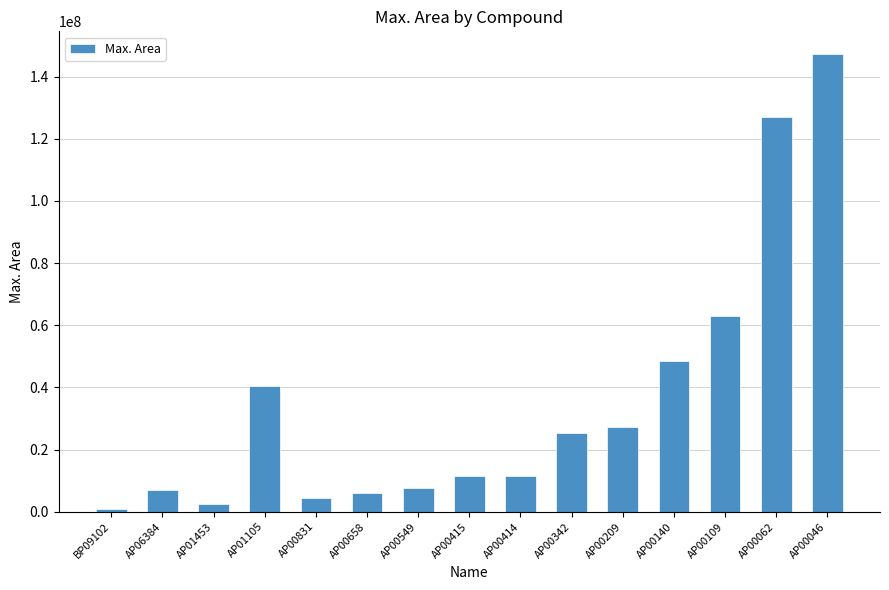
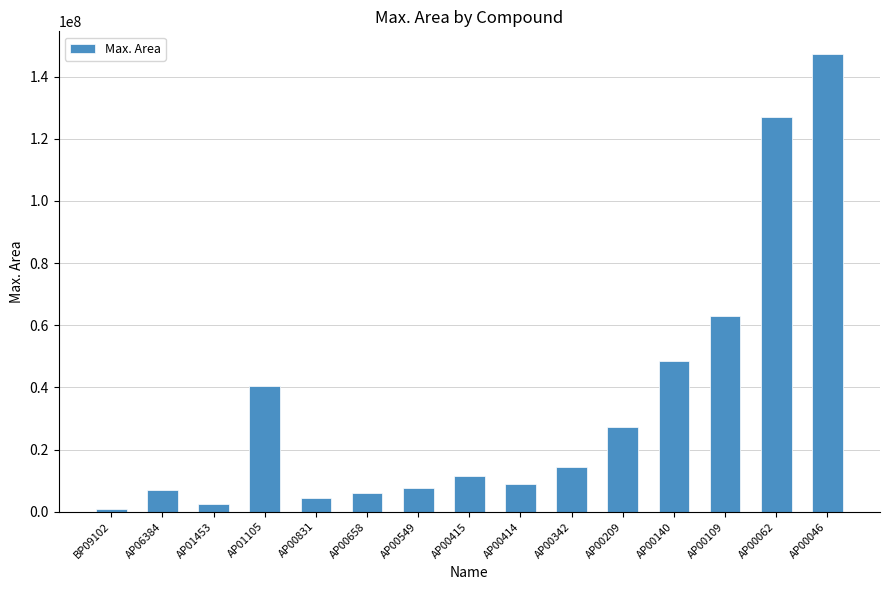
AP00414: 12000000 -> 9000000
AP00342: 25000000 -> 14000000
